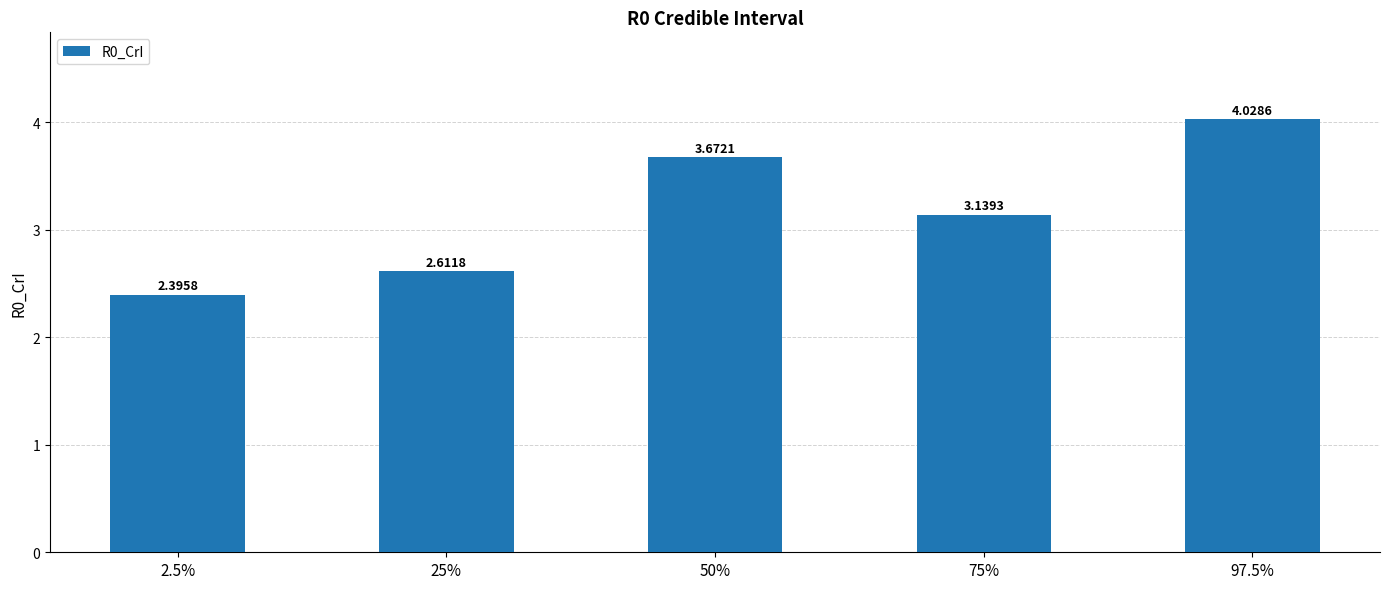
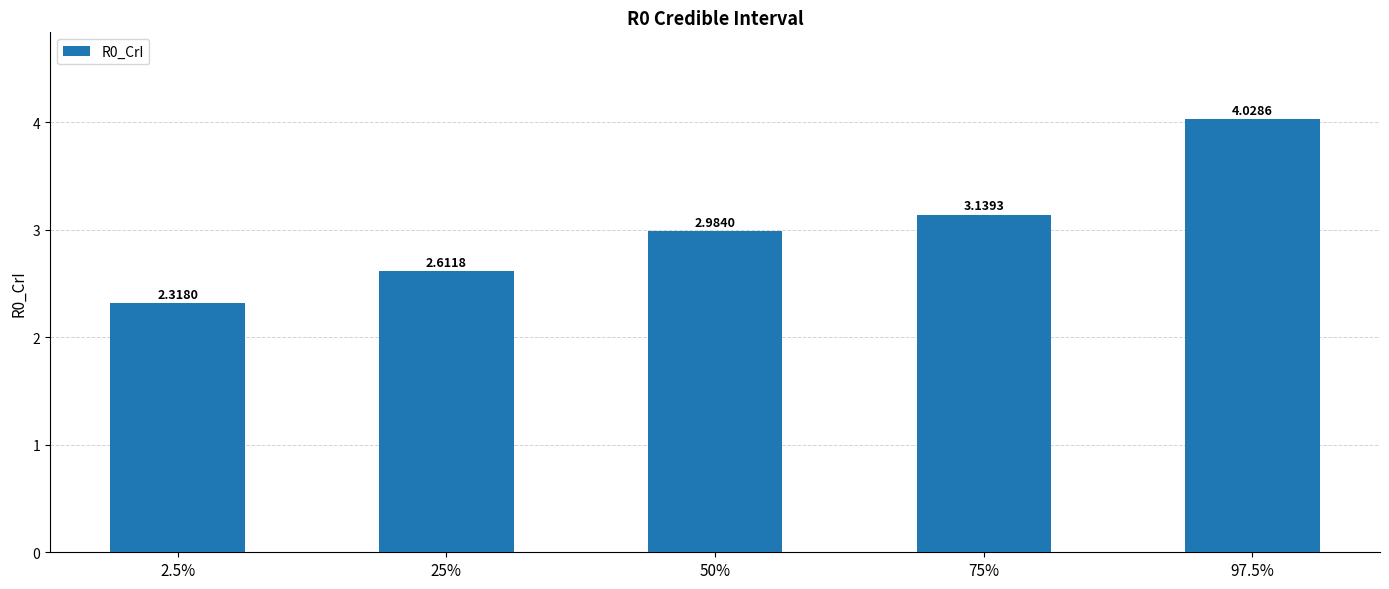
2.5%: 2.3958 -> 2.3180
50%: 3.6721 -> 2.9840
